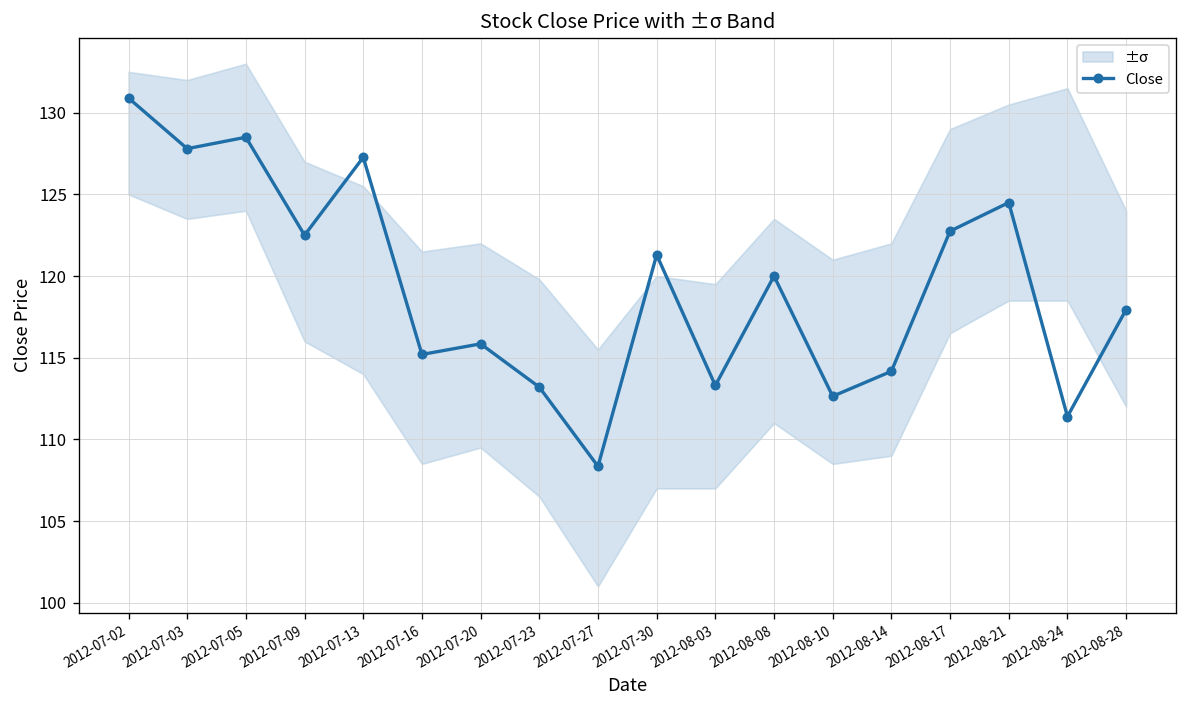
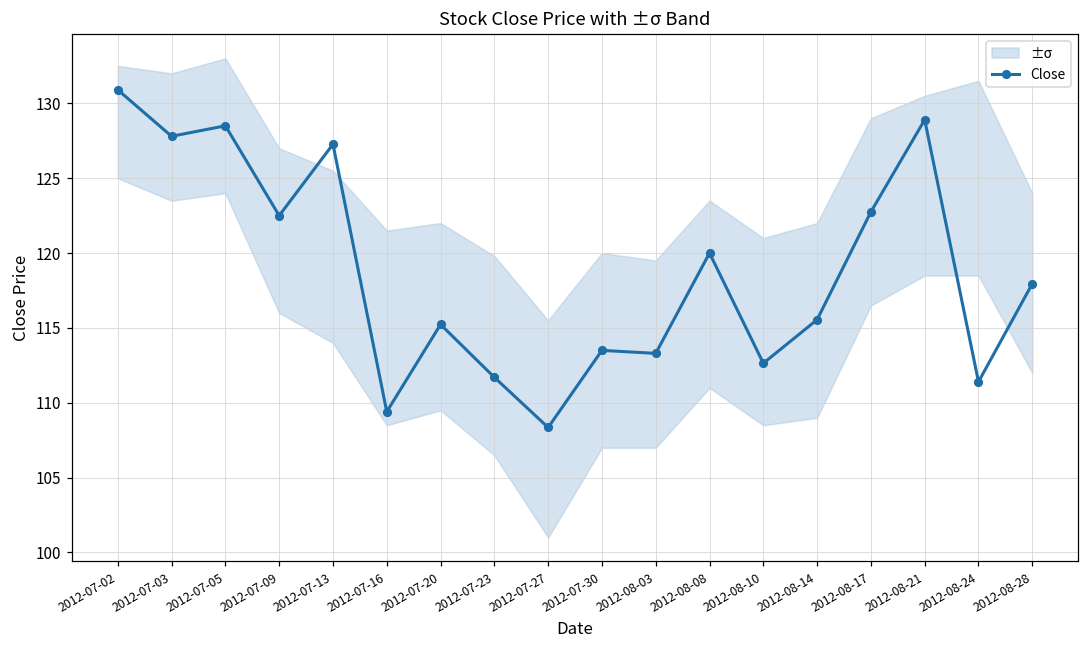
Close, 2012-07-16: 115.2 -> 109.4
Close, 2012-07-20: 115.9 -> 115.2
Close, 2012-07-23: 113.2 -> 111.7
Close, 2012-07-30: 121.3 -> 113.5
Close, 2012-08-14: 114.2 -> 115.6
Close, 2012-08-21: 124.5 -> 128.9
